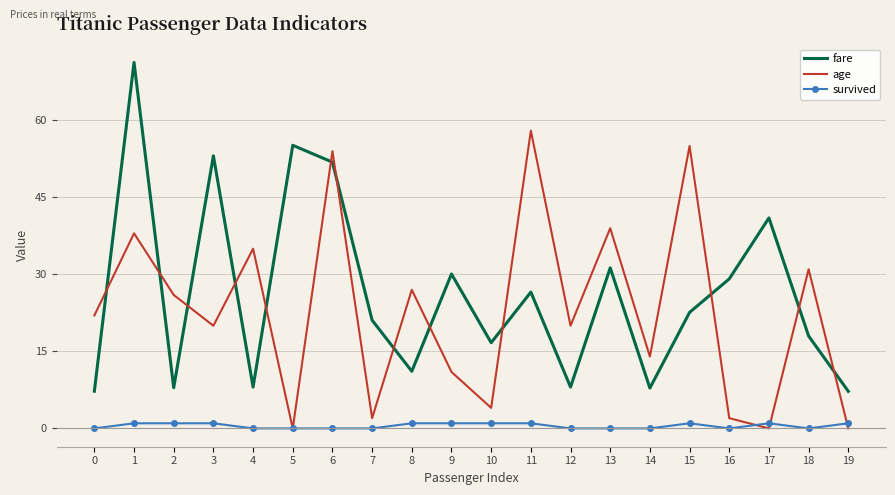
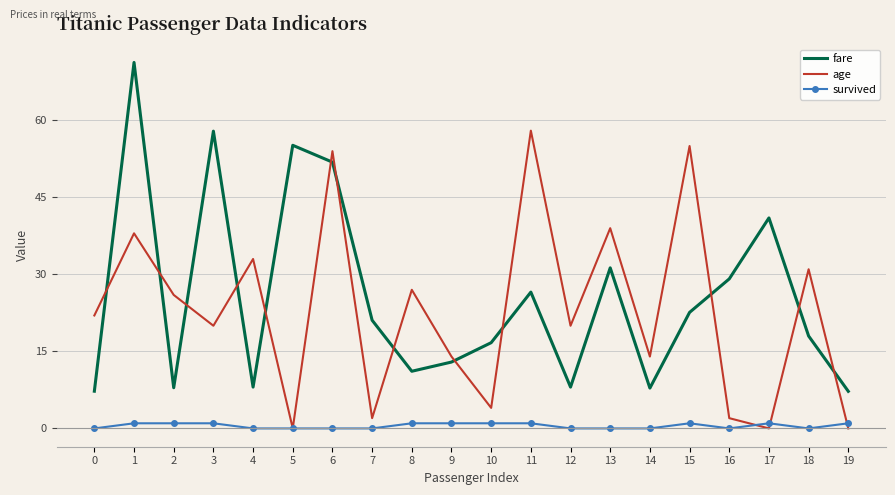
fare, 3: 53 -> 58
age, 4: 35 -> 33
fare, 9: 30 -> 13
age, 9: 11 -> 14
